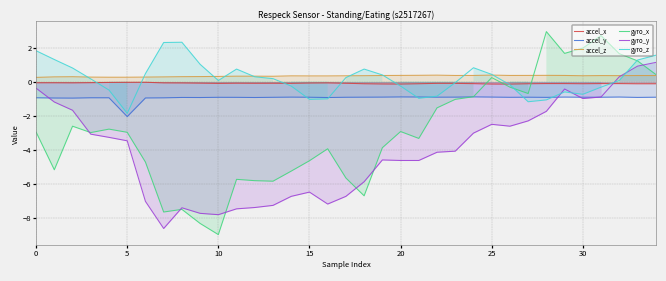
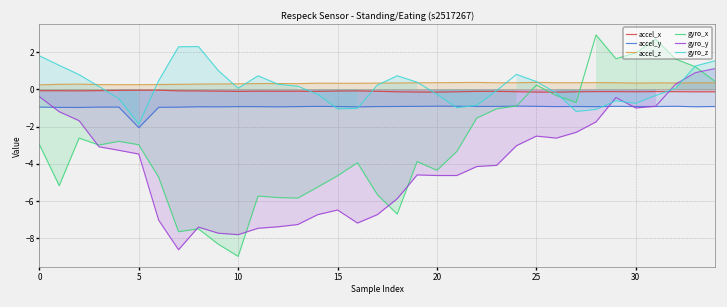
gyro_x, 20: -2.9 -> -4.4
